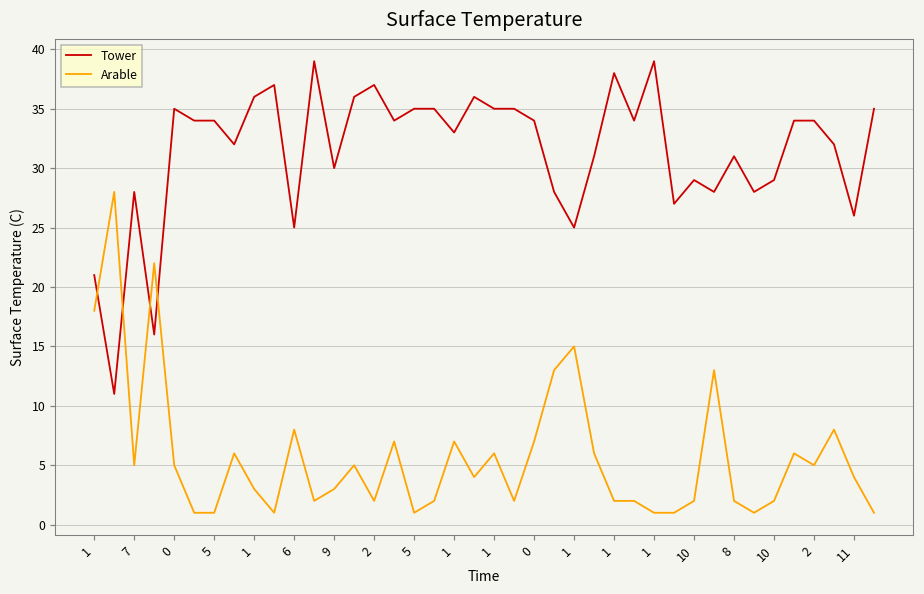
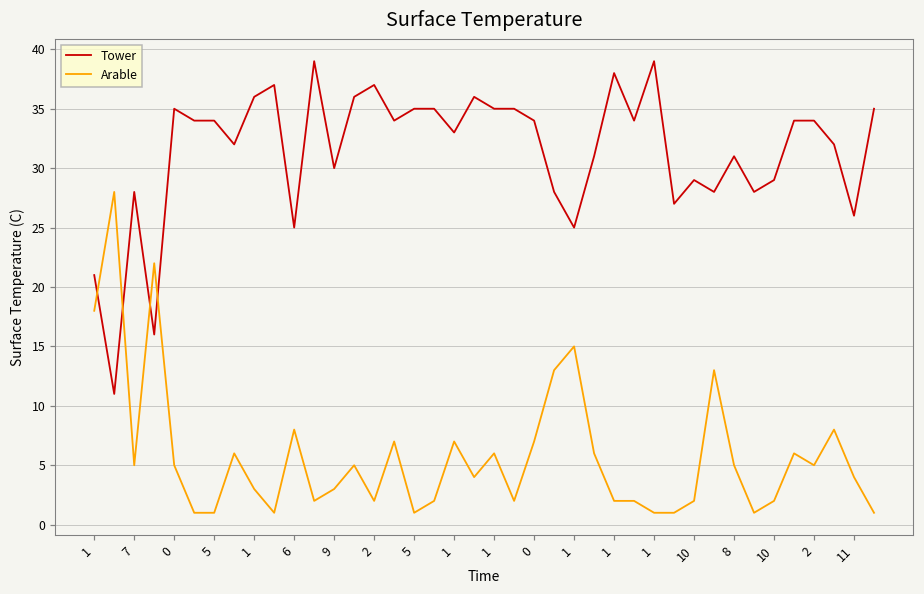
Arable, 8: 2 -> 5
